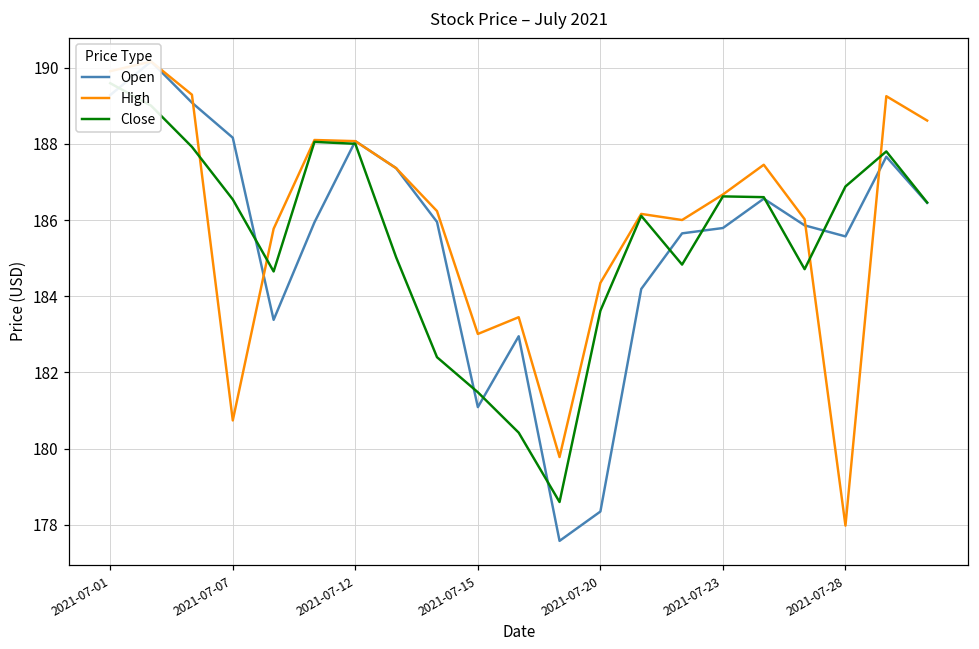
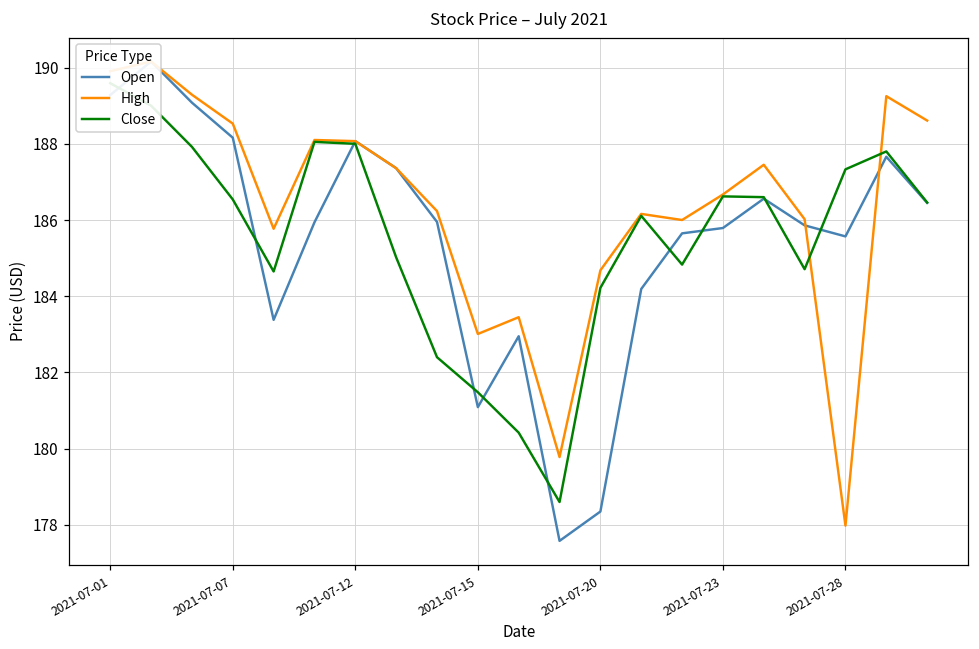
High, 2021-07-07: 180.7 -> 188.5
High, 2021-07-20: 184.4 -> 184.7
Close, 2021-07-20: 183.6 -> 184.2
Close, 2021-07-28: 186.9 -> 187.3
